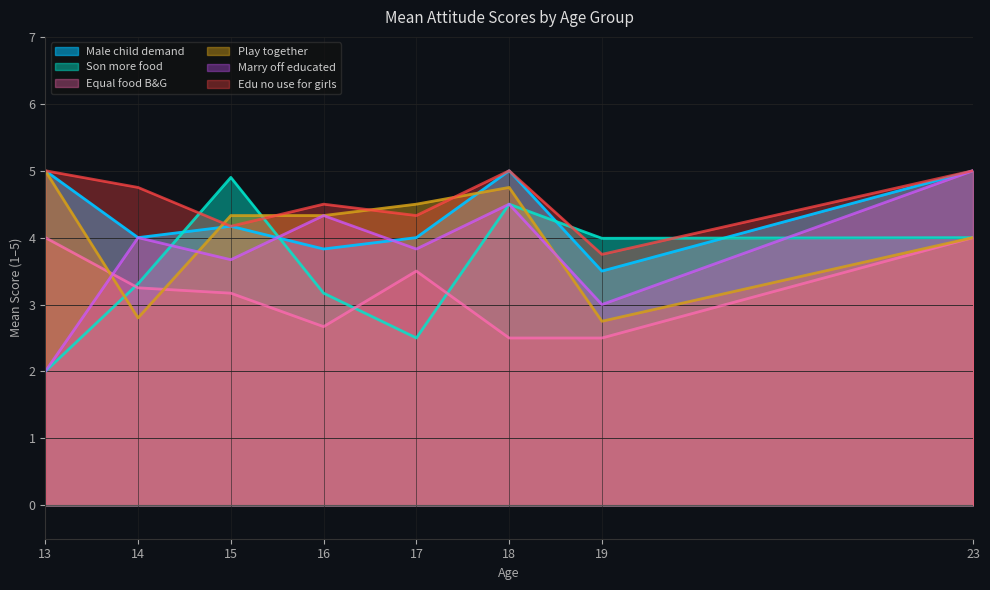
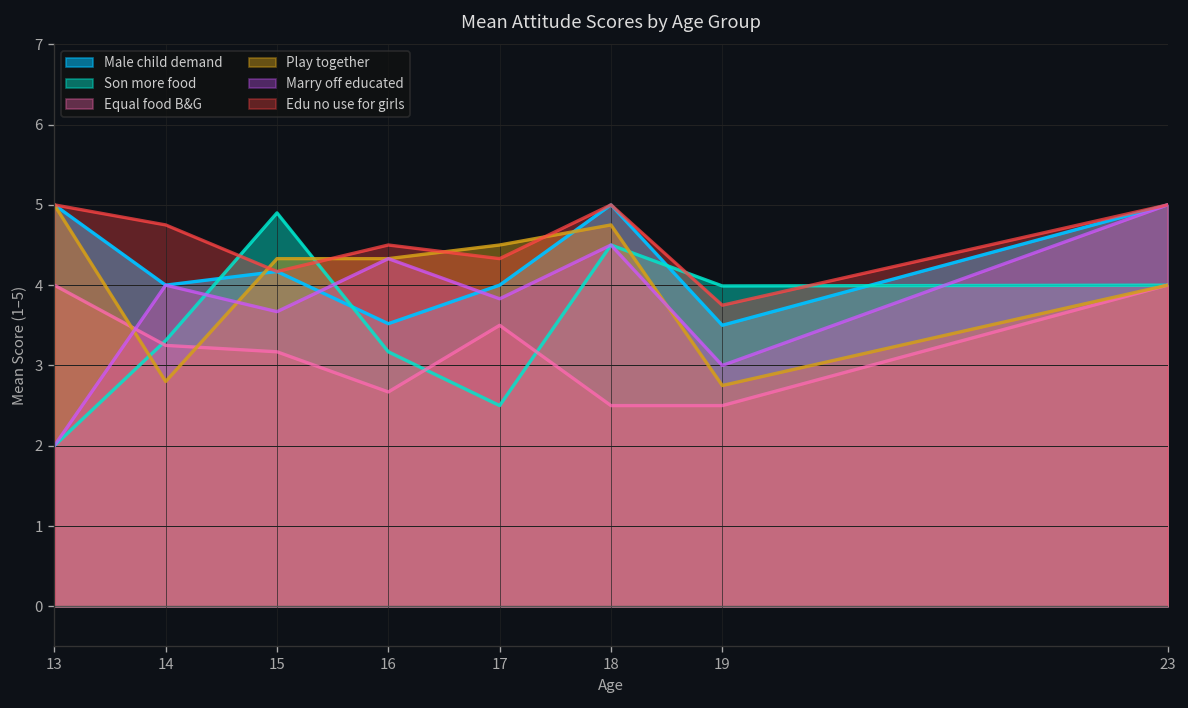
Male child demand, 16: 3.8 -> 3.5
